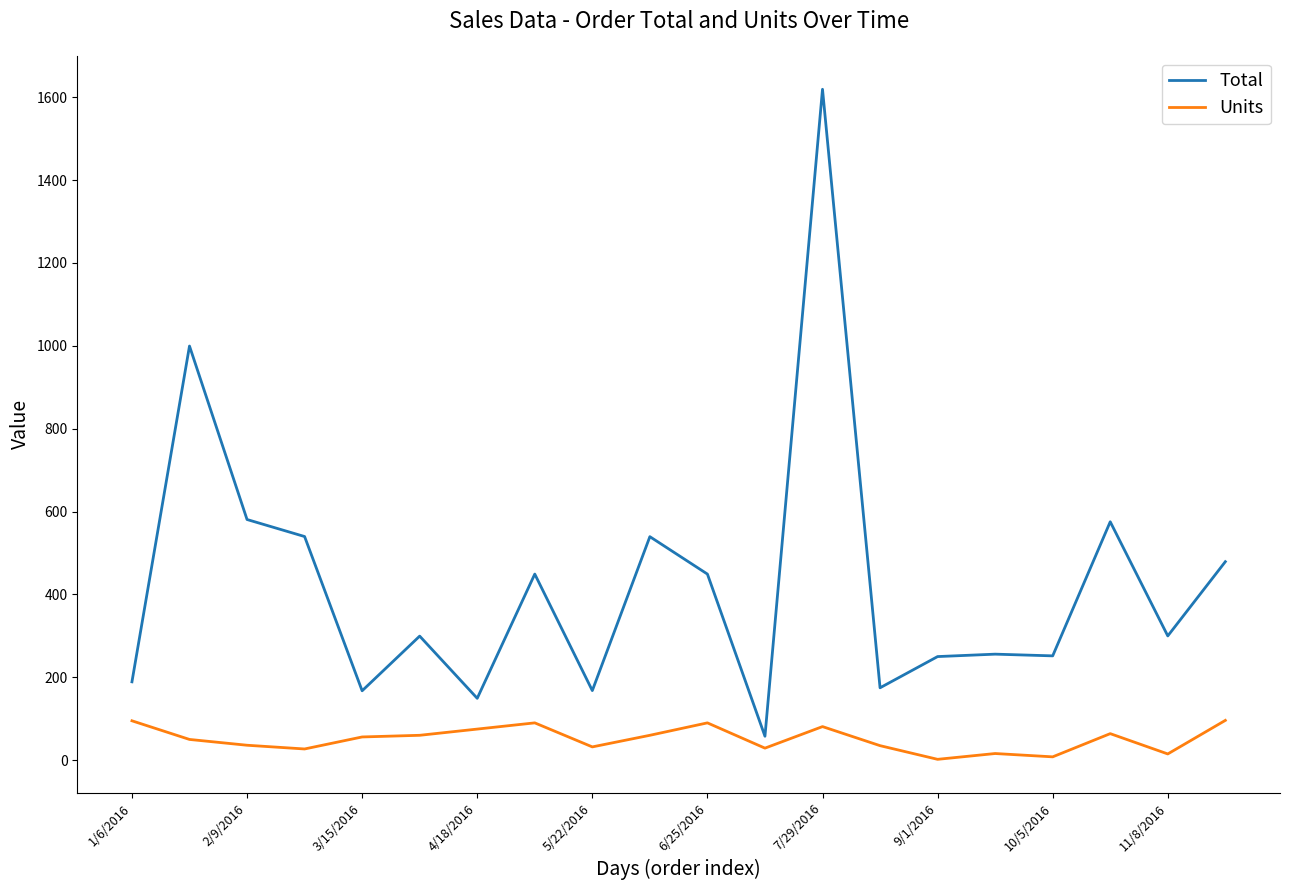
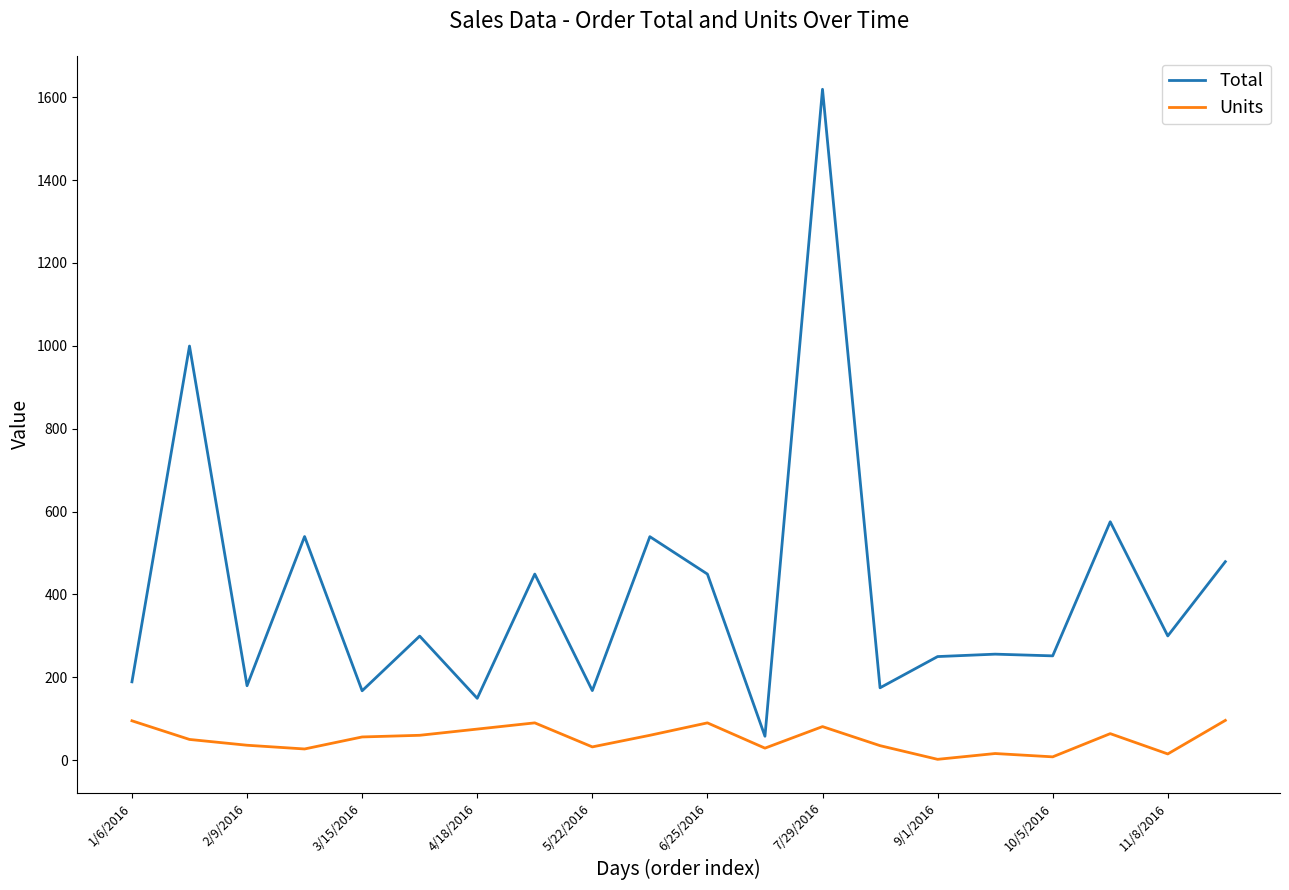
Total, 2/9/2016: 580 -> 180
